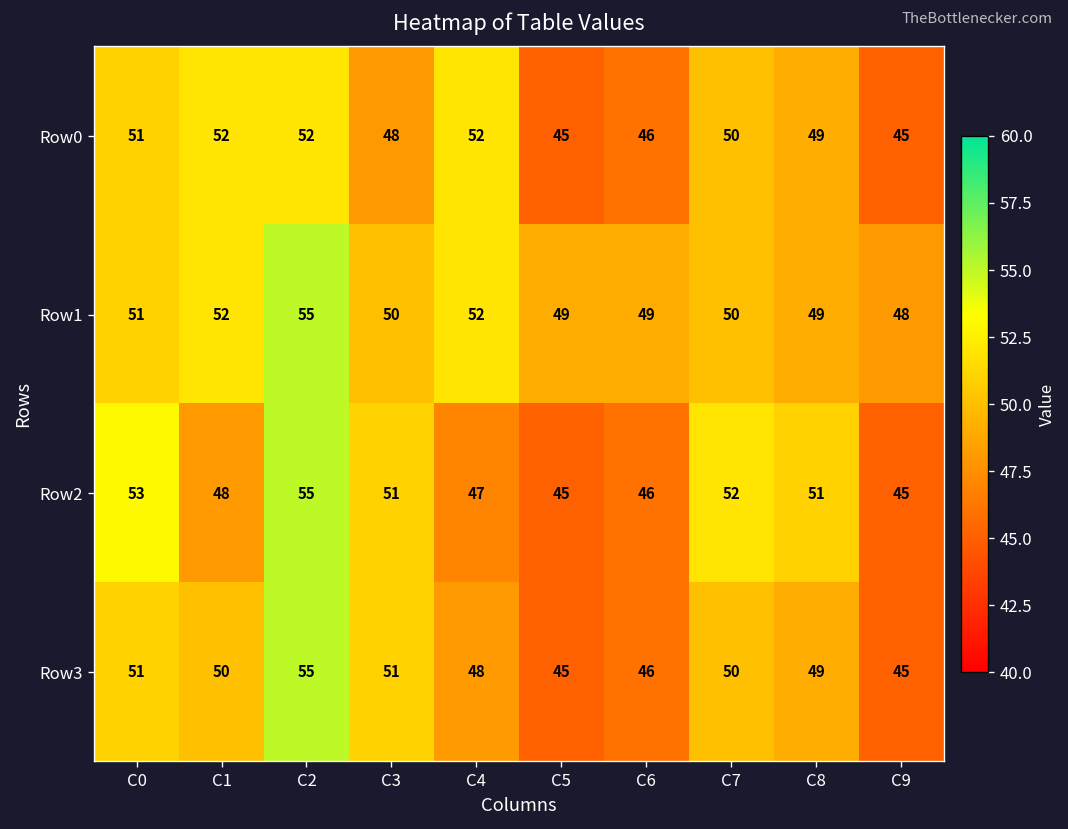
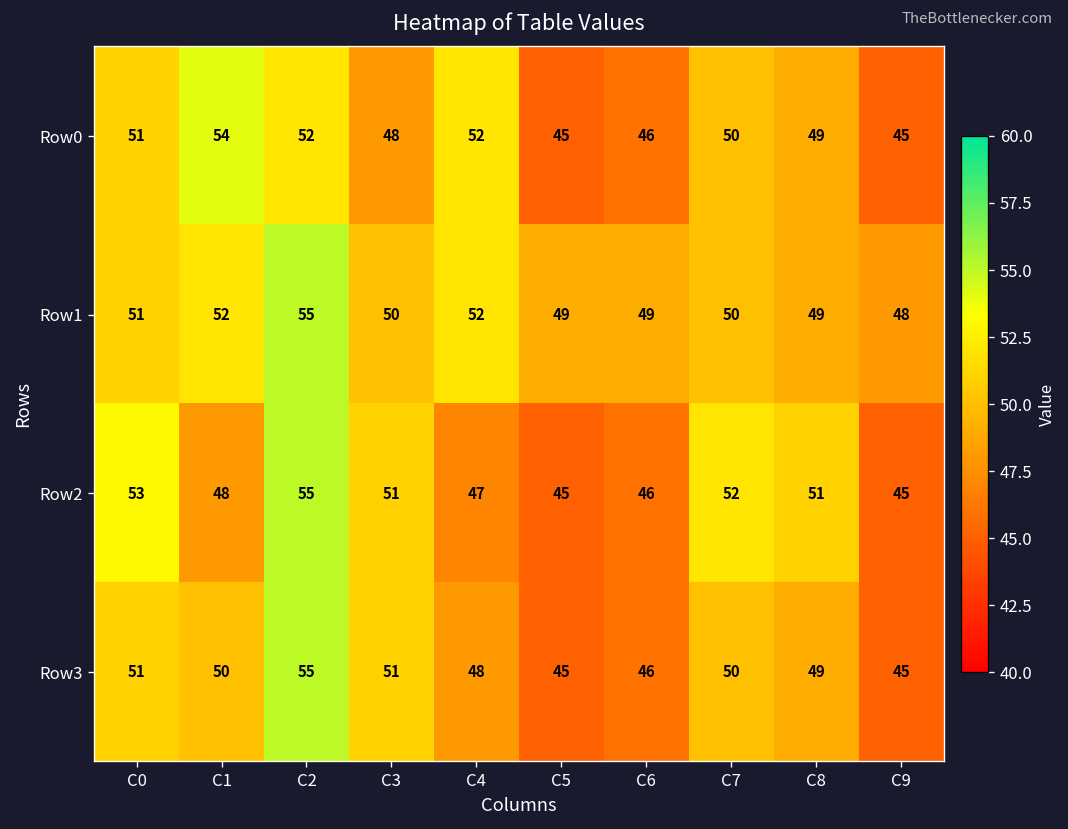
Row0, C1: 52 -> 54
